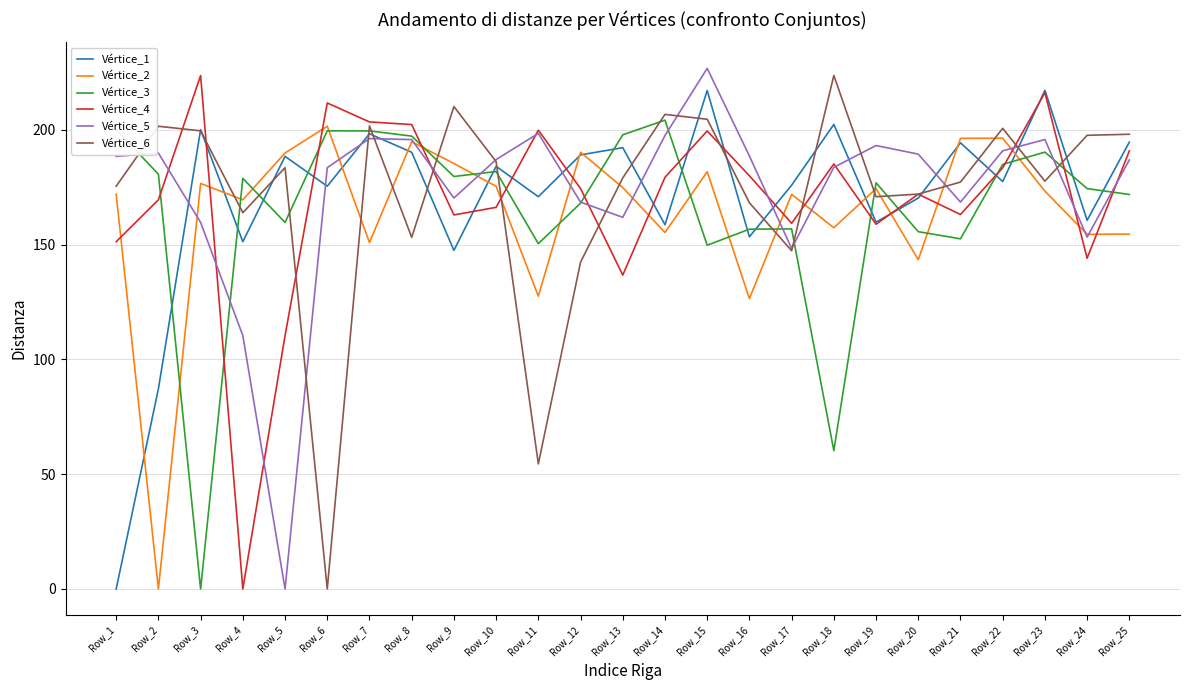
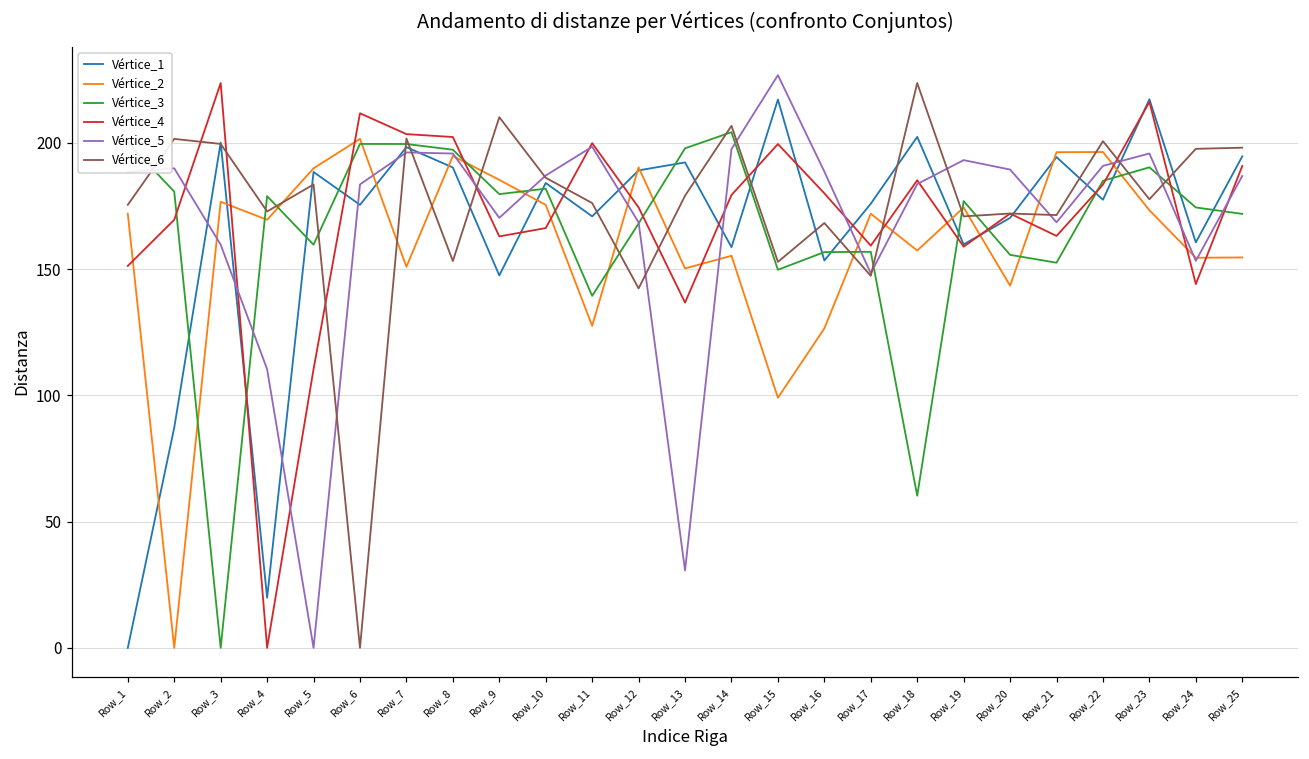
Vértice_1, Row_4: 151 -> 20
Vértice_6, Row_4: 164 -> 173
Vértice_3, Row_11: 150 -> 139
Vértice_6, Row_11: 54 -> 176
Vértice_2, Row_13: 175 -> 150
Vértice_5, Row_13: 162 -> 31
Vértice_2, Row_15: 182 -> 99
Vértice_6, Row_15: 205 -> 153
Vértice_6, Row_21: 177 -> 171
